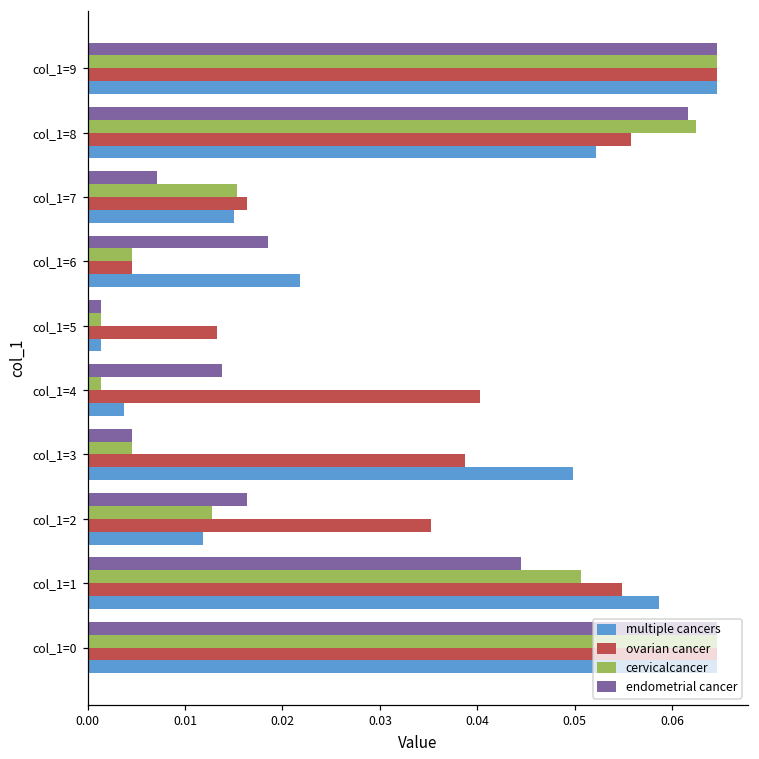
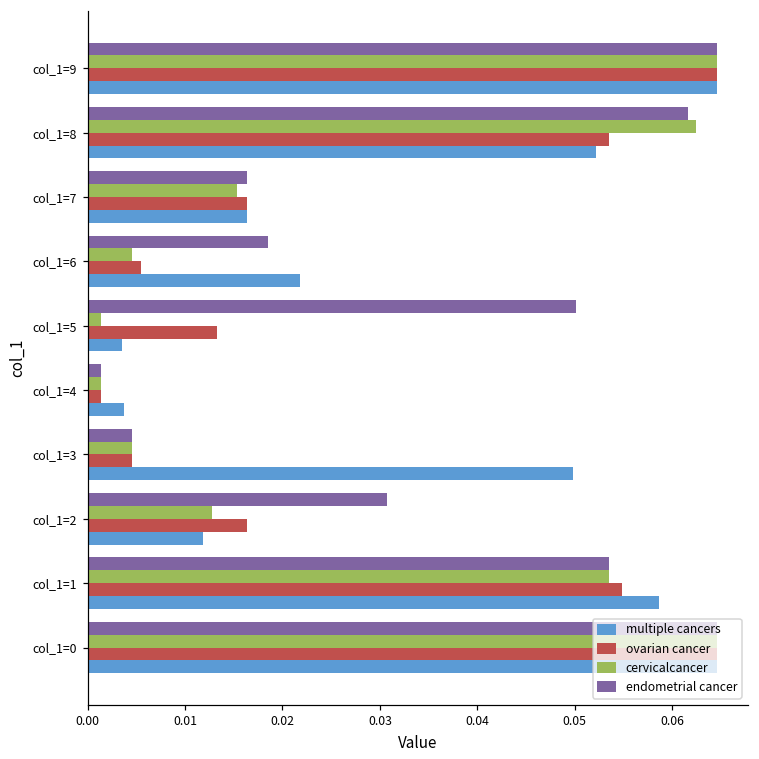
ovarian cancer, col_1=8: 0.056 -> 0.053
endometrial cancer, col_1=7: 0.007 -> 0.016
multiple cancers, col_1=7: 0.015 -> 0.016
ovarian cancer, col_1=6: 0.0045 -> 0.0054
endometrial cancer, col_1=5: 0.001 -> 0.050
multiple cancers, col_1=5: 0.001 -> 0.003
endometrial cancer, col_1=4: 0.014 -> 0.001
ovarian cancer, col_1=4: 0.040 -> 0.001
ovarian cancer, col_1=3: 0.039 -> 0.005
endometrial cancer, col_1=2: 0.016 -> 0.031
ovarian cancer, col_1=2: 0.035 -> 0.016
endometrial cancer, col_1=1: 0.044 -> 0.053
cervicalcancer, col_1=1: 0.051 -> 0.053
